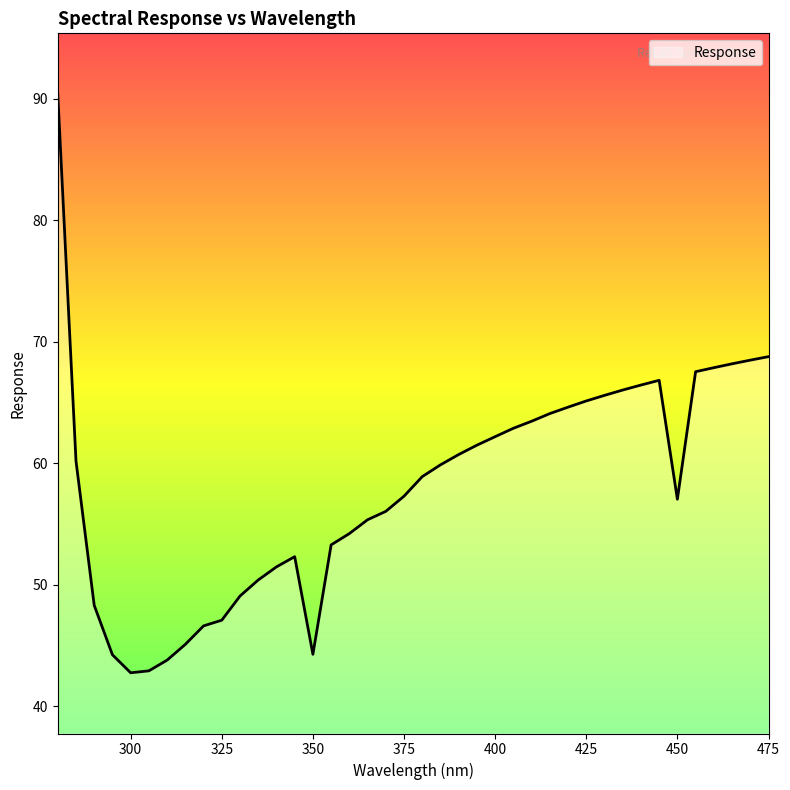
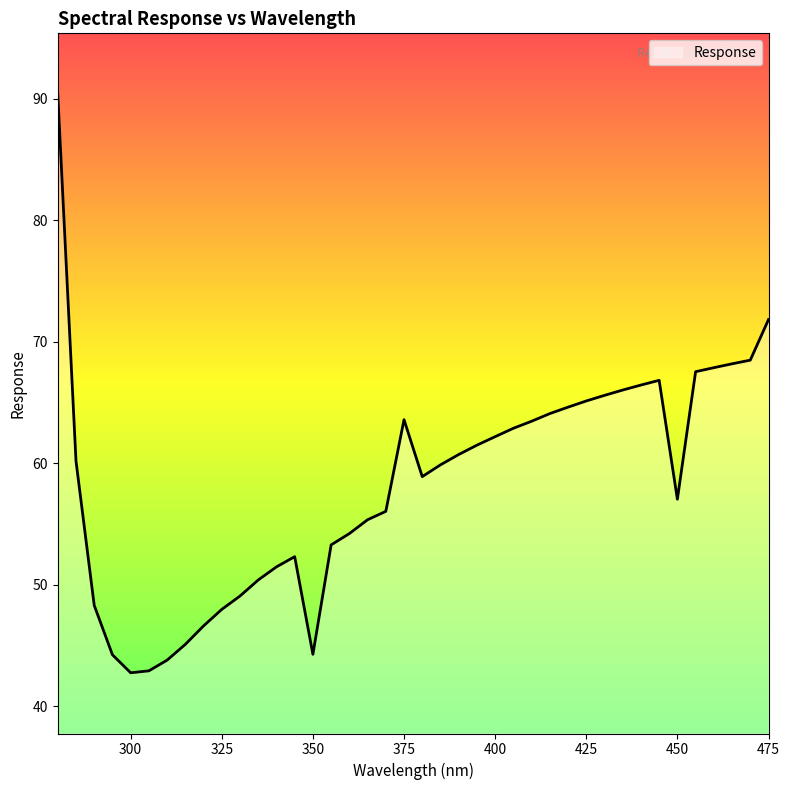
325: 47.1 -> 48.0
375: 57.3 -> 63.6
475: 68.8 -> 71.8
